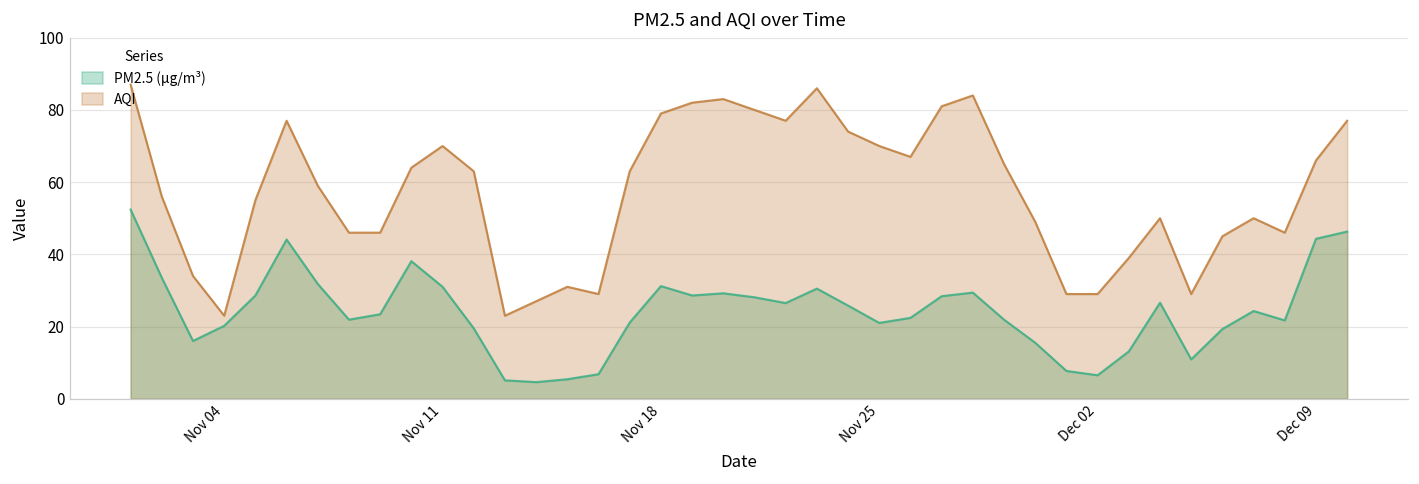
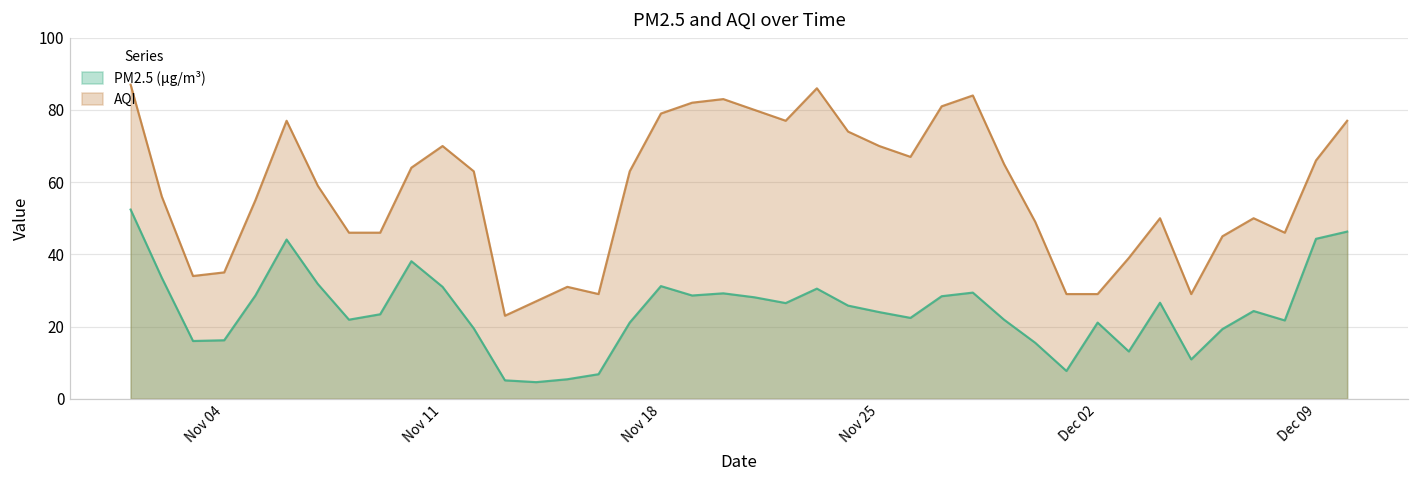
PM2.5 (µg/m³), Nov 04: 20 -> 16
AQI, Nov 04: 23 -> 35
PM2.5 (µg/m³), Nov 25: 21 -> 24
PM2.5 (µg/m³), Dec 02: 7 -> 21
